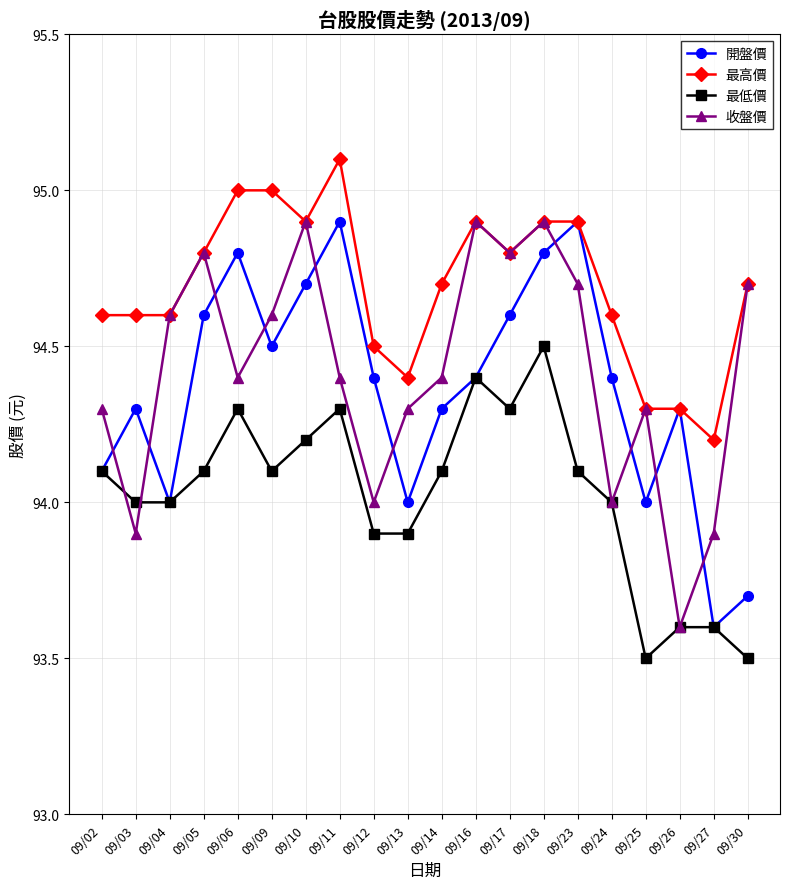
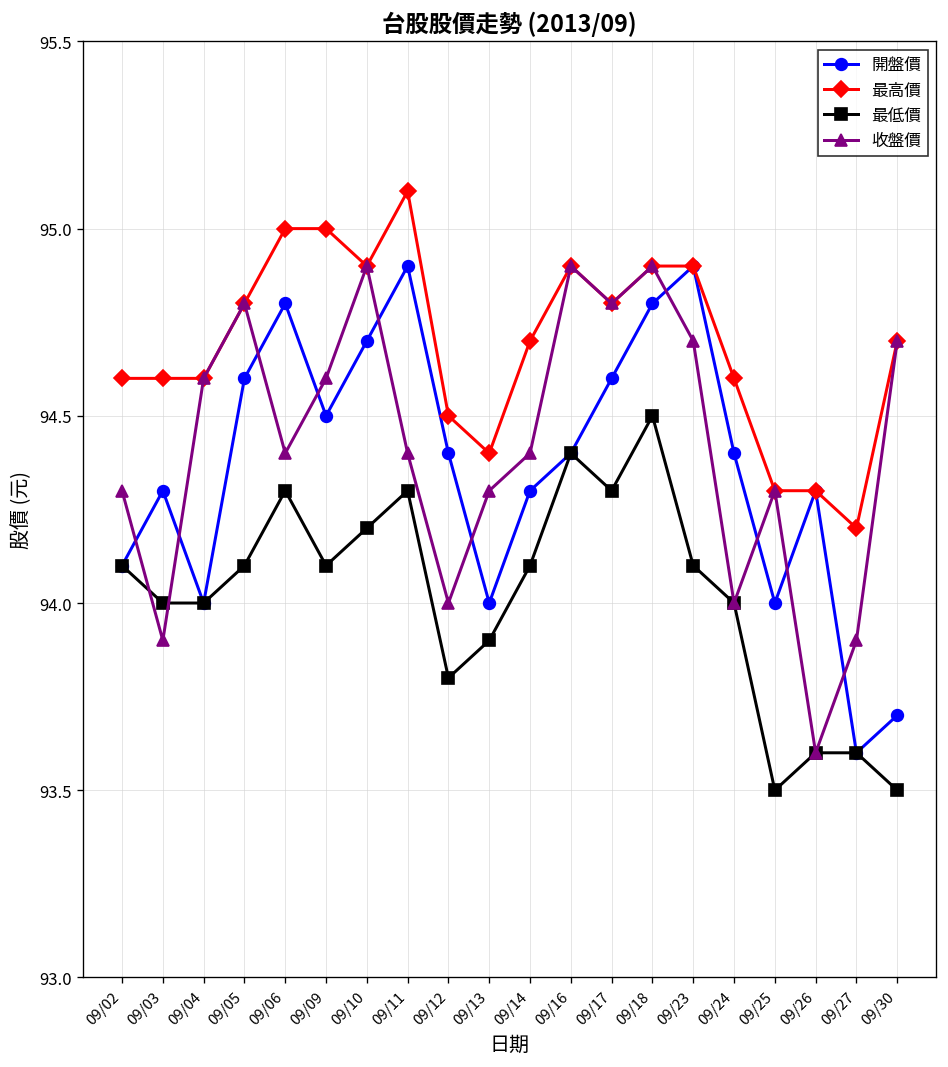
最低價, 09/12: 93.9 -> 93.8
